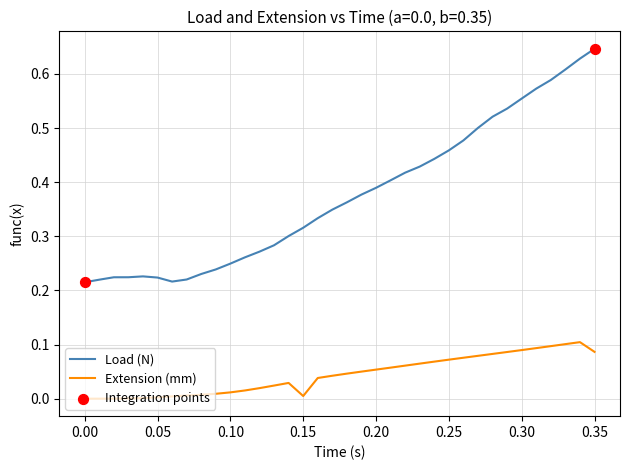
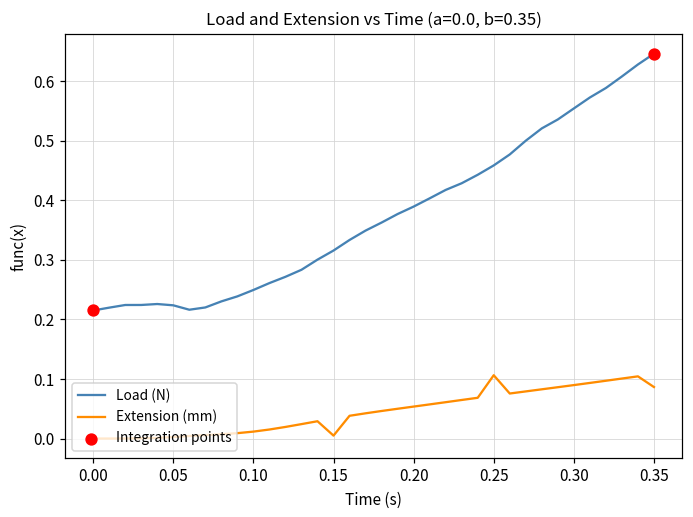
Extension (mm), 0.25: 0.07 -> 0.11
